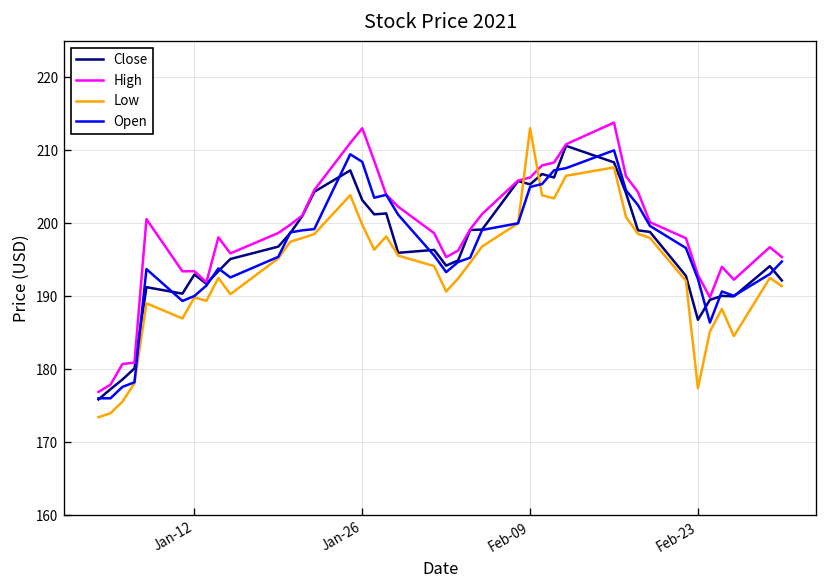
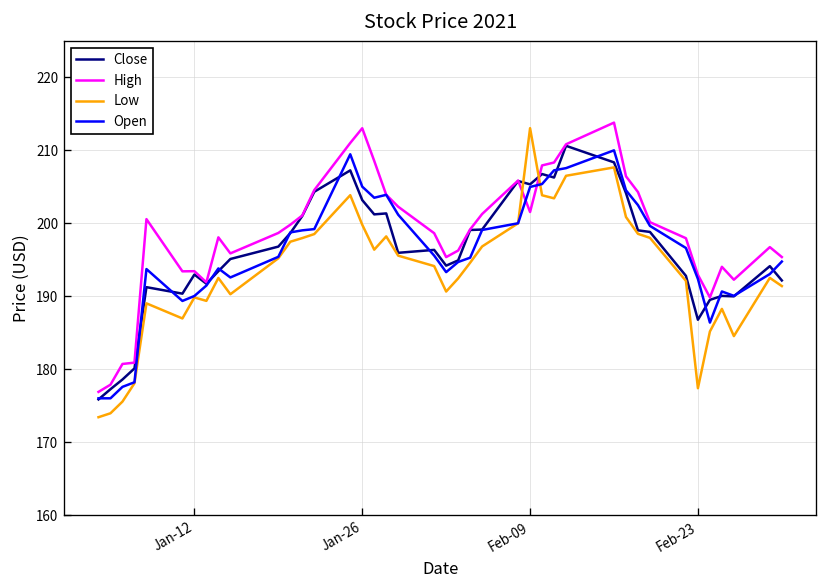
Open, Jan-26: 208 -> 205
High, Feb-09: 206 -> 202
